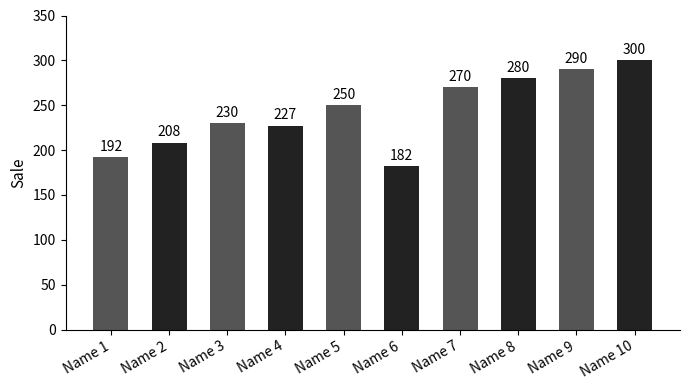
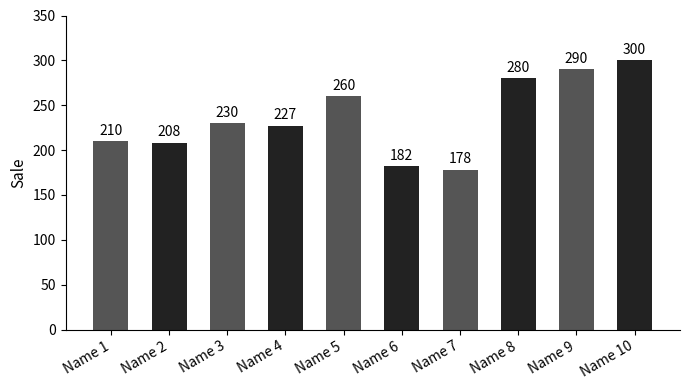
Name 1: 192 -> 210
Name 5: 250 -> 260
Name 7: 270 -> 178
